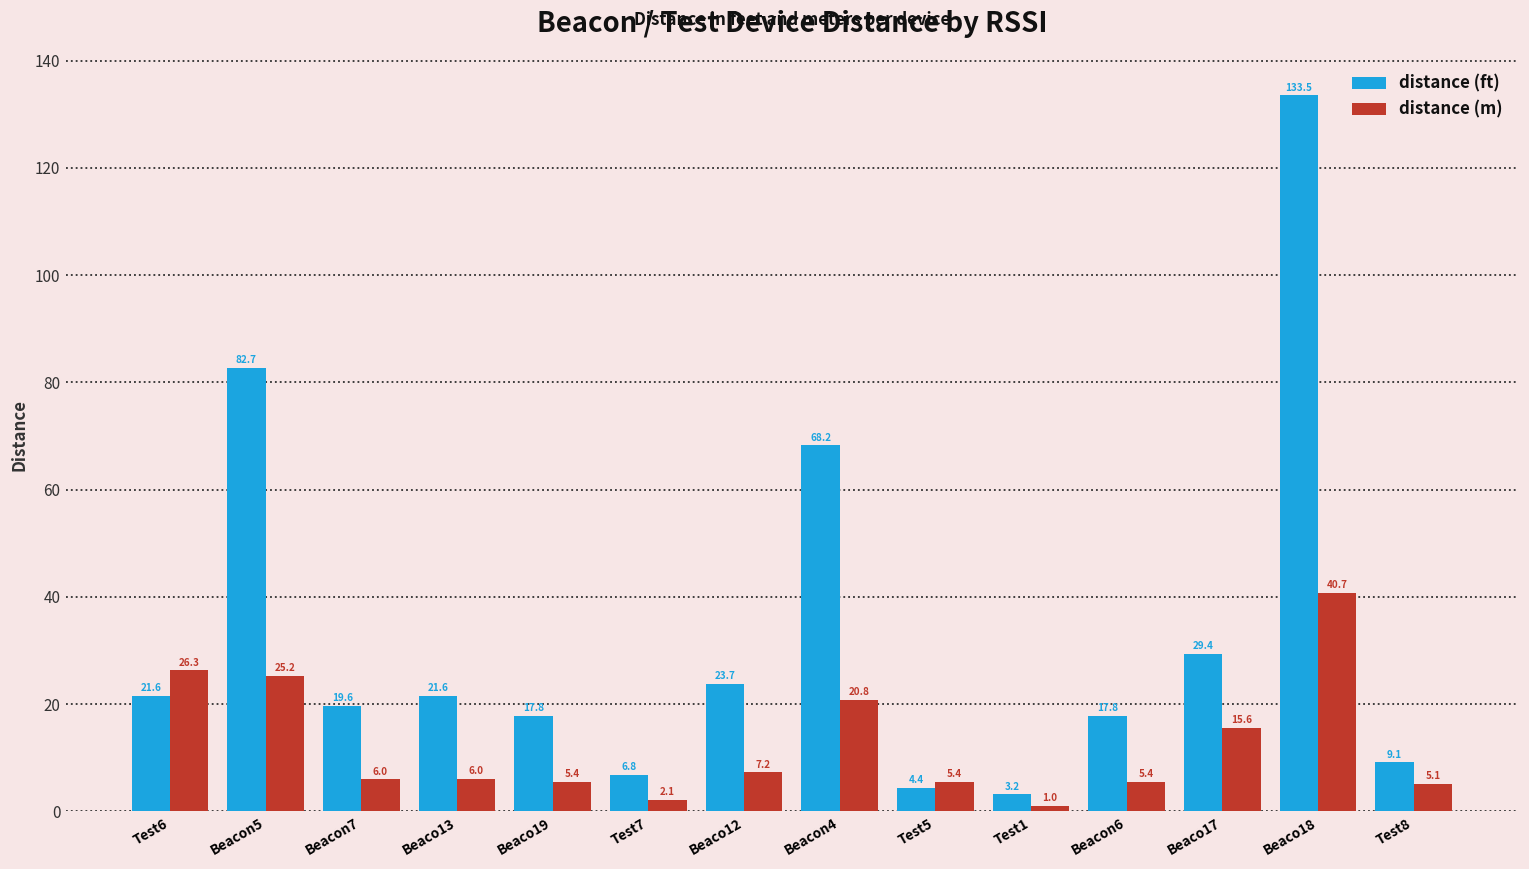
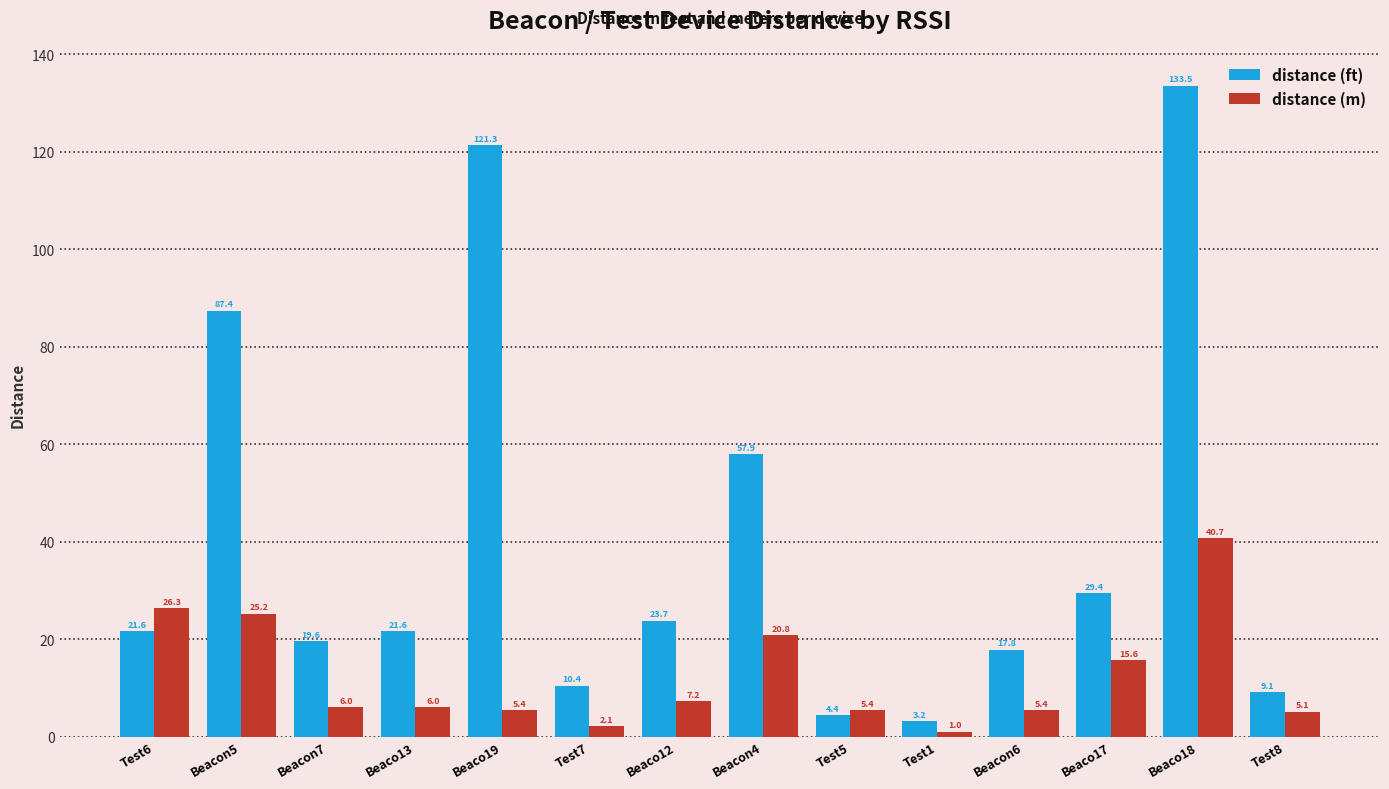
distance (ft), Beacon5: 82.7 -> 87.4
distance (ft), Beaco19: 17.8 -> 121.3
distance (ft), Test7: 6.8 -> 10.4
distance (ft), Beacon4: 68.2 -> 57.9
